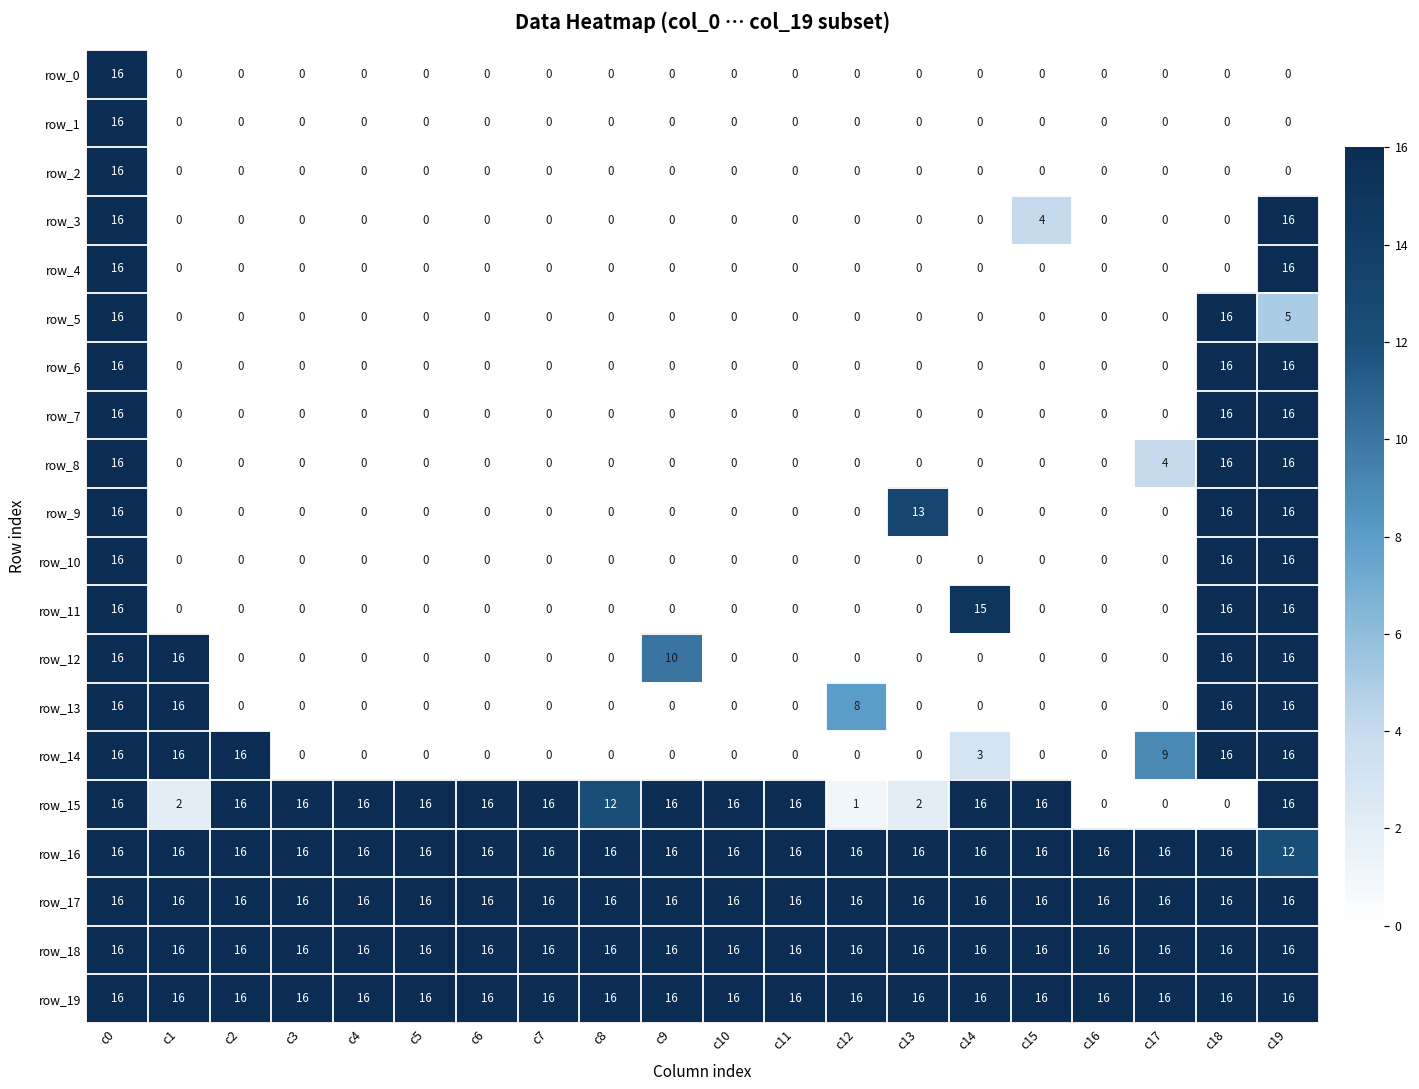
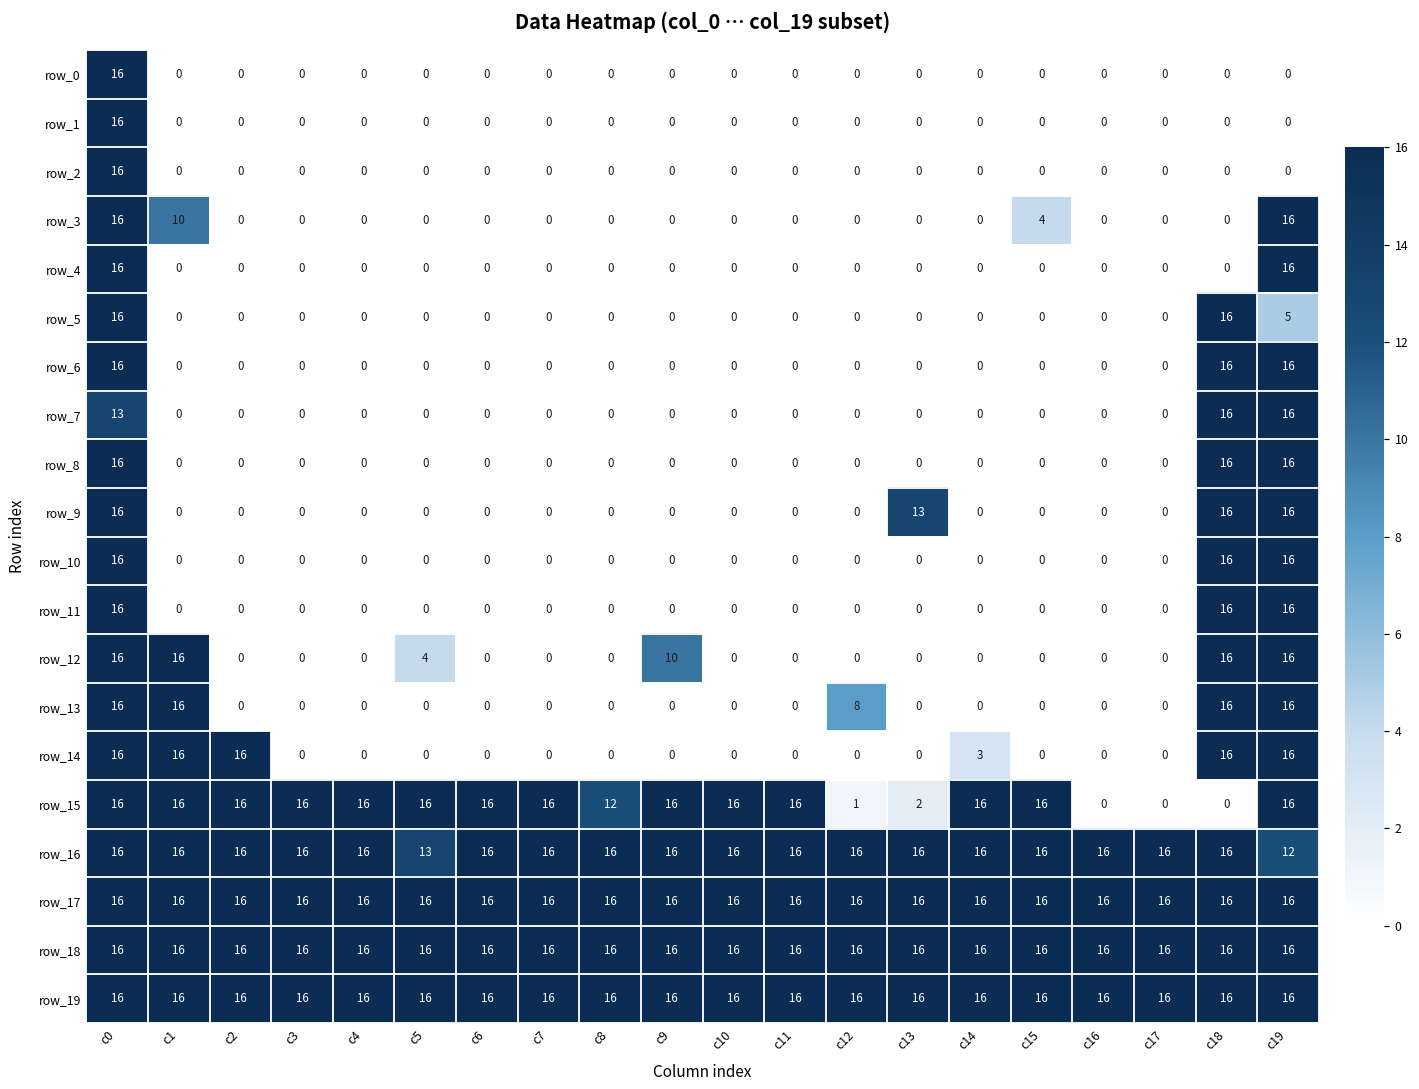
row_3, c1: 0 -> 10
row_7, c0: 16 -> 13
row_8, c17: 4 -> 0
row_11, c14: 15 -> 0
row_12, c5: 0 -> 4
row_14, c17: 9 -> 0
row_15, c1: 2 -> 16
row_16, c5: 16 -> 13
